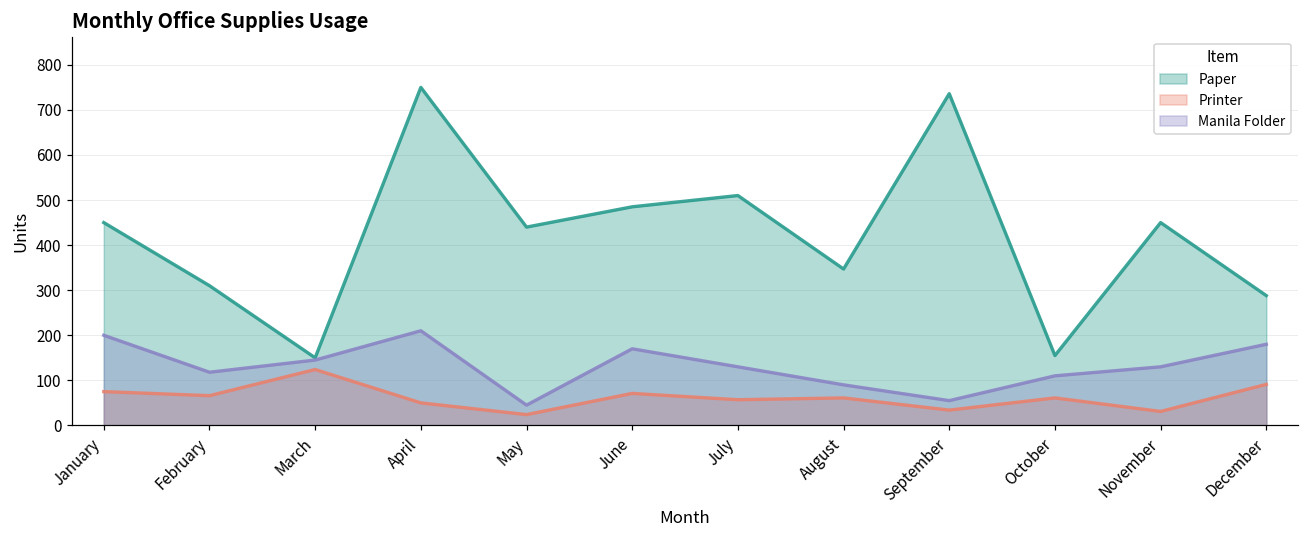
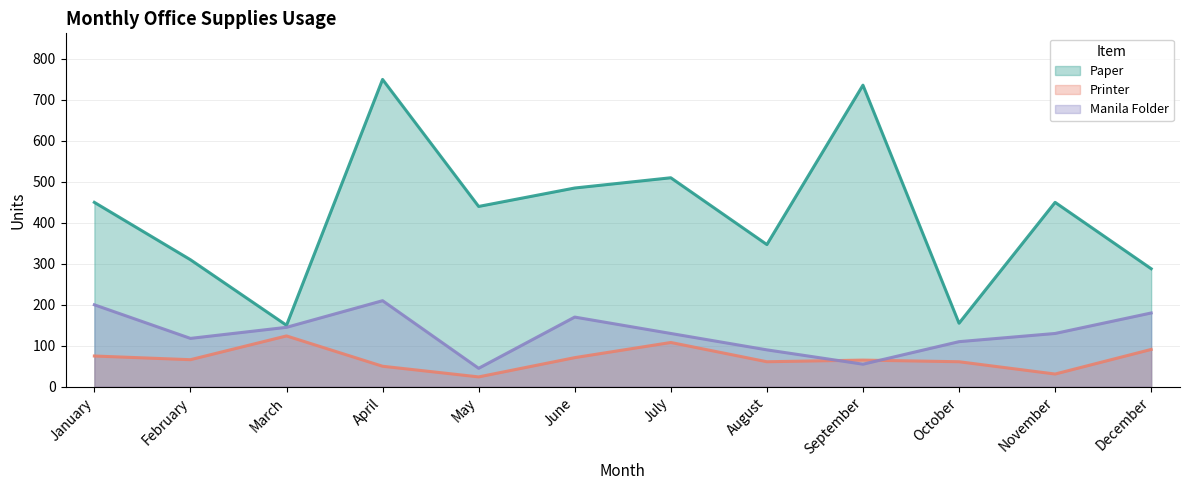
Printer, July: 60 -> 110
Printer, September: 30 -> 70
